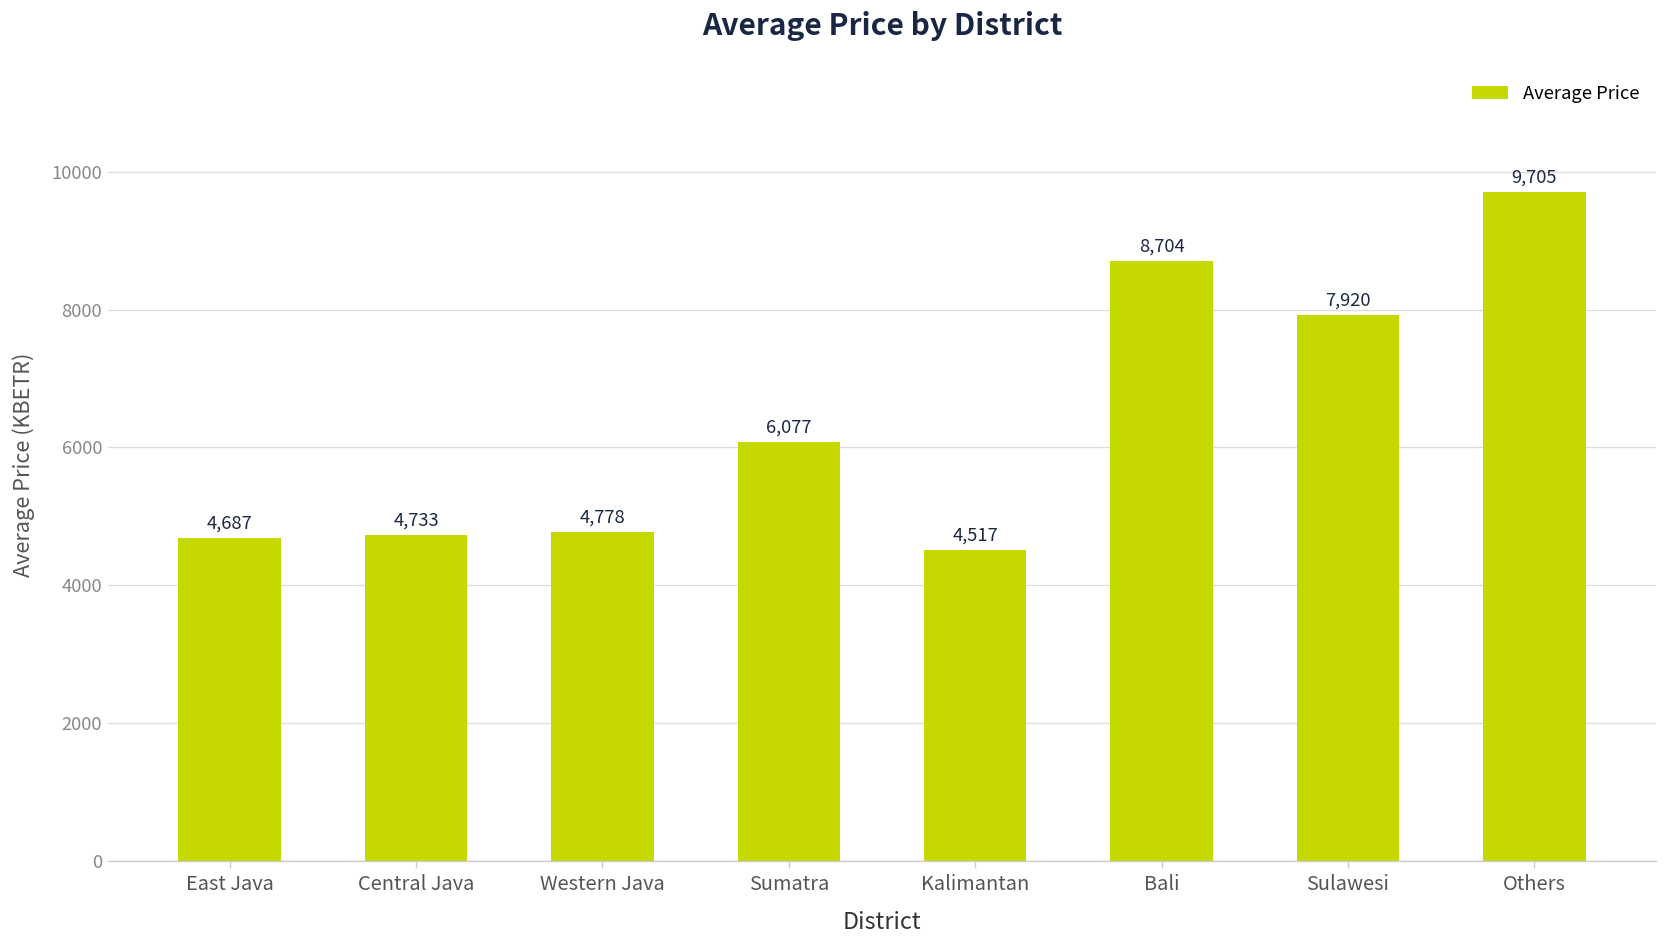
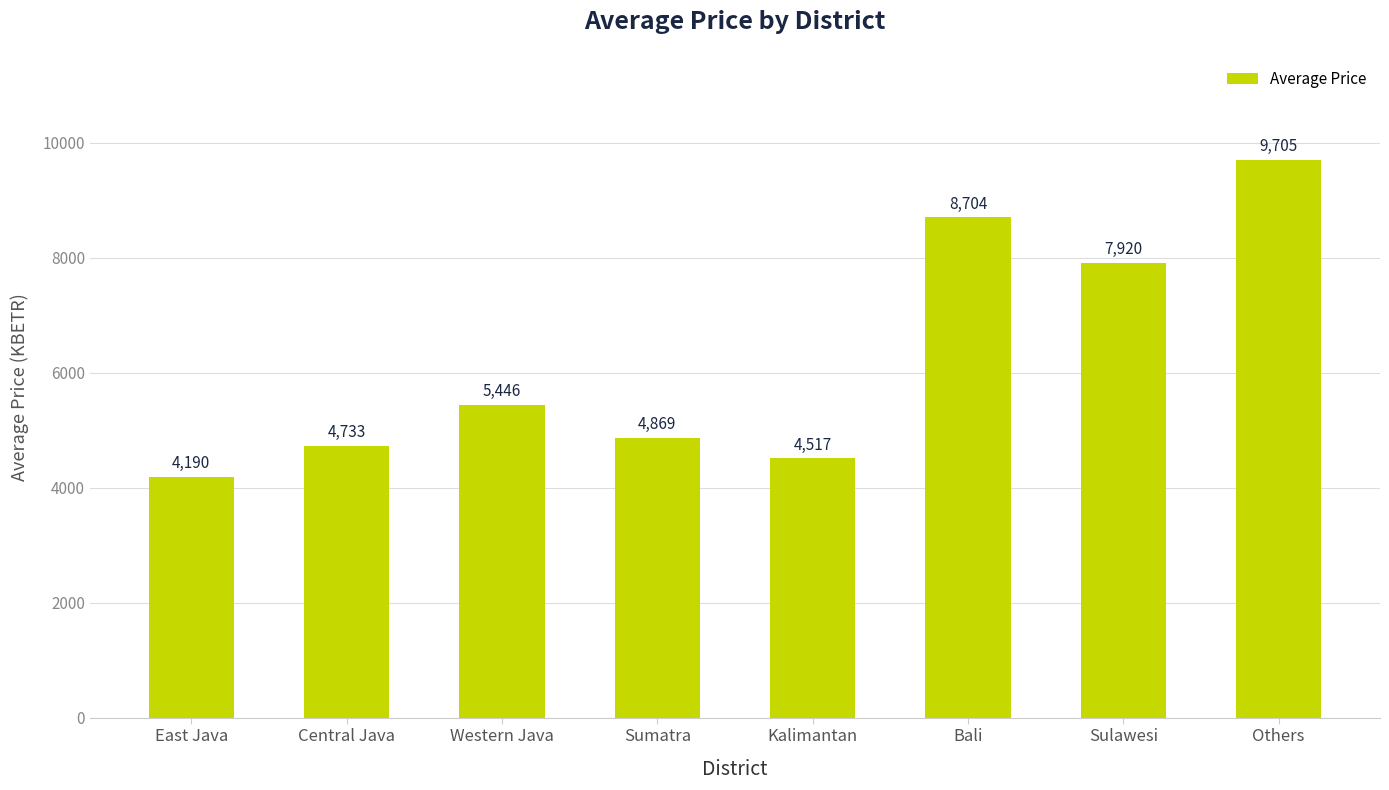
East Java: 4,687 -> 4,190
Western Java: 4,778 -> 5,446
Sumatra: 6,077 -> 4,869
